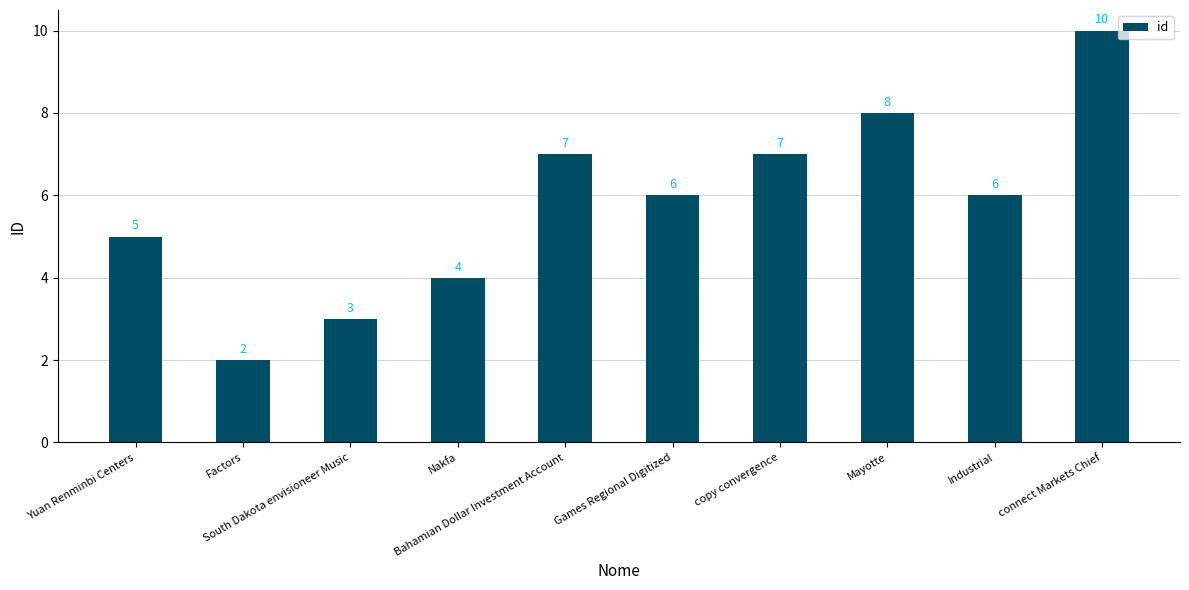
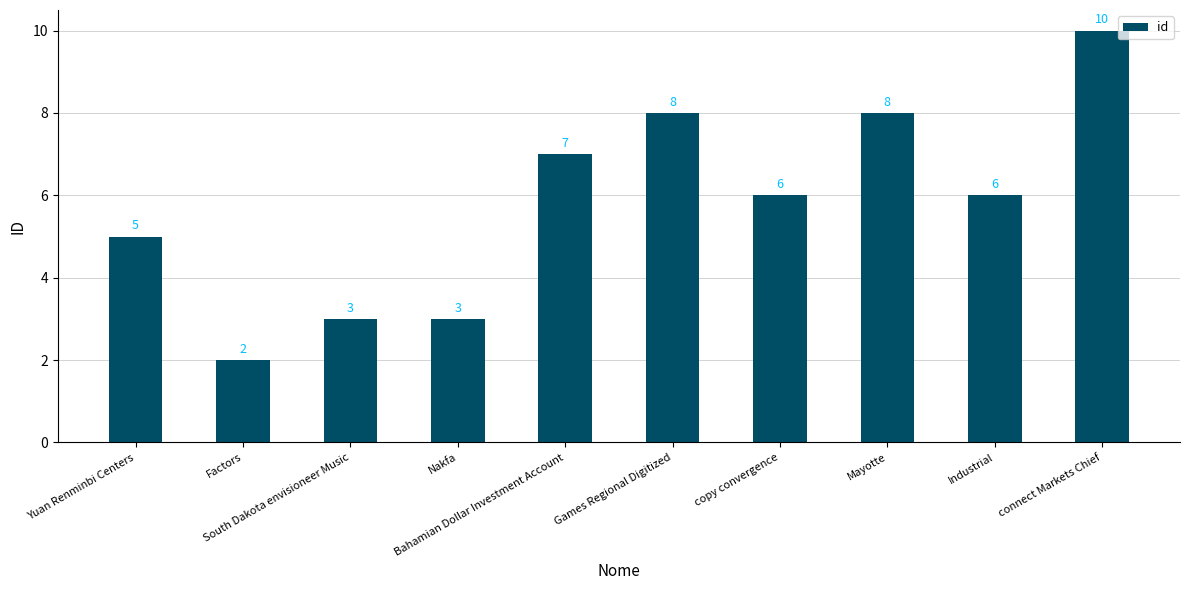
Nakfa: 4 -> 3
Games Regional Digitized: 6 -> 8
copy convergence: 7 -> 6
